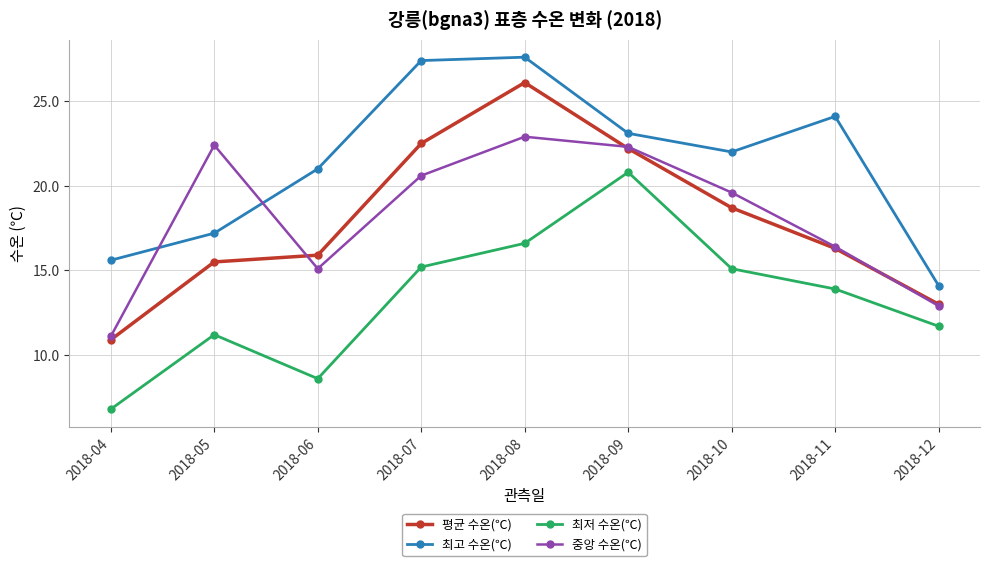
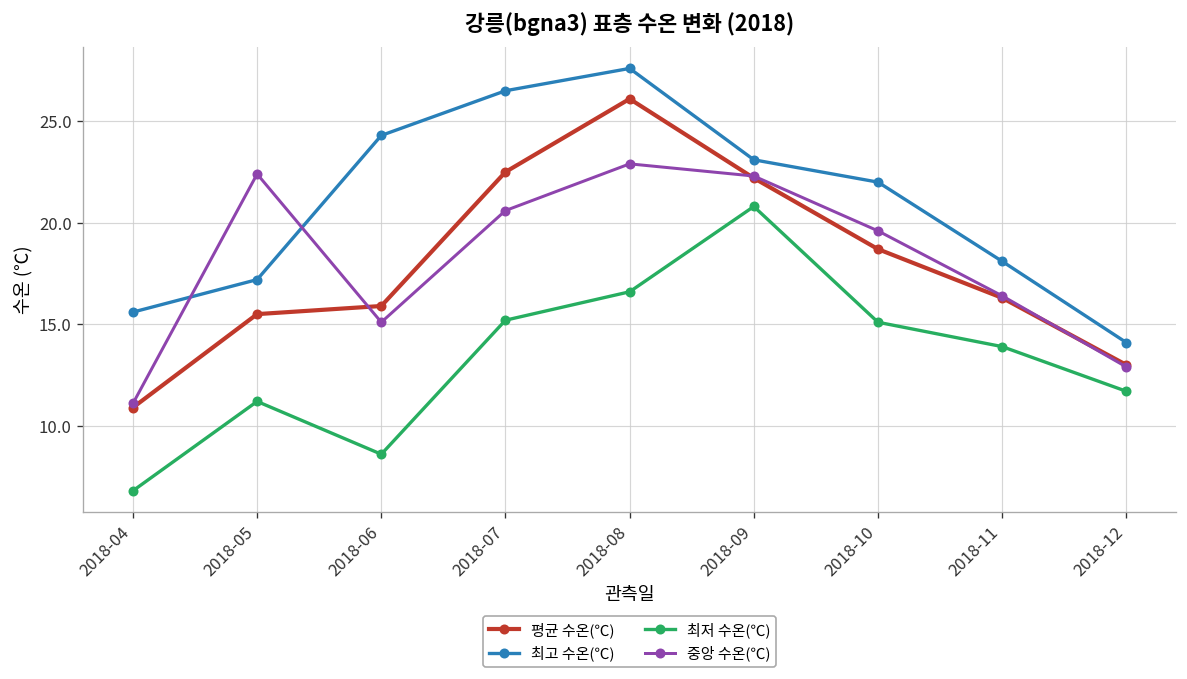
최고 수온(℃), 2018-06: 21.0 -> 24.3
최고 수온(℃), 2018-07: 27.4 -> 26.5
최고 수온(℃), 2018-11: 24.1 -> 18.1
